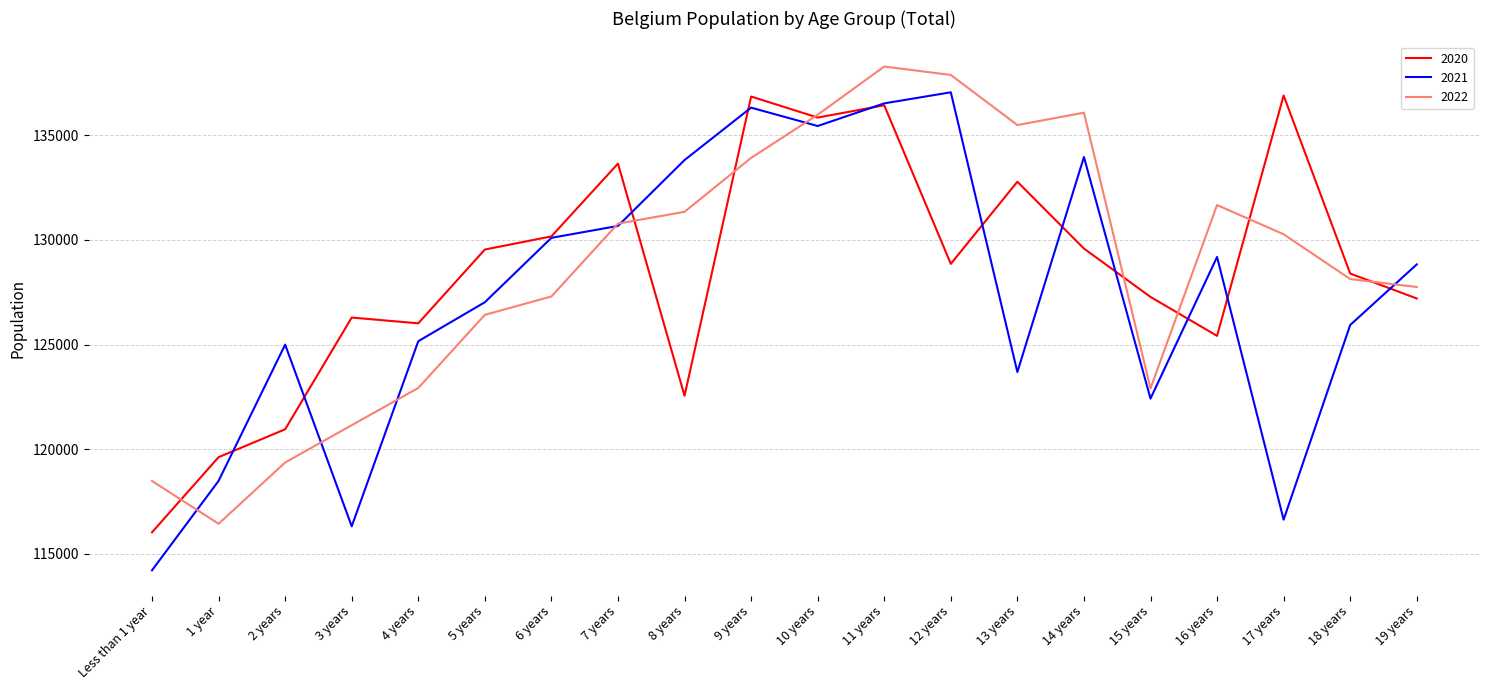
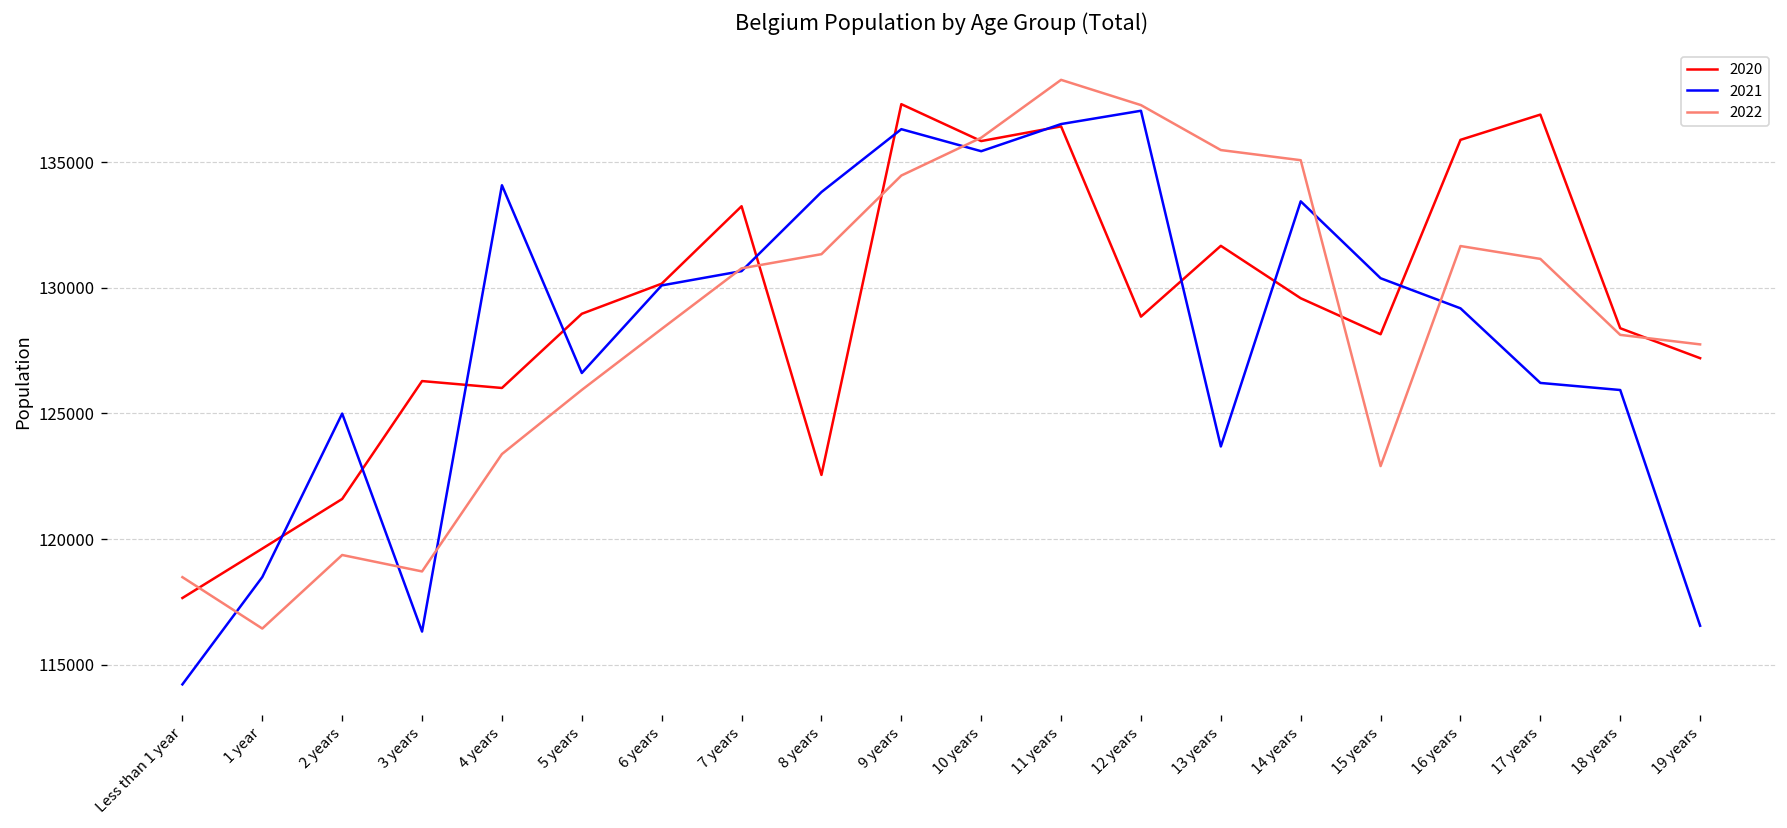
2020, Less than 1 year: 116000 -> 117700
2020, 2 years: 121000 -> 121600
2022, 3 years: 121100 -> 118700
2021, 4 years: 125200 -> 134100
2022, 4 years: 122900 -> 123400
2020, 5 years: 129500 -> 129000
2021, 5 years: 127000 -> 126600
2022, 5 years: 126400 -> 125900
2022, 6 years: 127300 -> 128400
2020, 7 years: 133600 -> 133200
2020, 9 years: 136800 -> 137300
2022, 9 years: 133900 -> 134500
2022, 12 years: 137900 -> 137300
2020, 13 years: 132800 -> 131700
2021, 14 years: 134000 -> 133400
2022, 14 years: 136100 -> 135100
2020, 15 years: 127300 -> 128200
2021, 15 years: 122400 -> 130400
2020, 16 years: 125400 -> 135900
2021, 17 years: 116600 -> 126200
2022, 17 years: 130300 -> 131100
2021, 19 years: 128800 -> 116500
